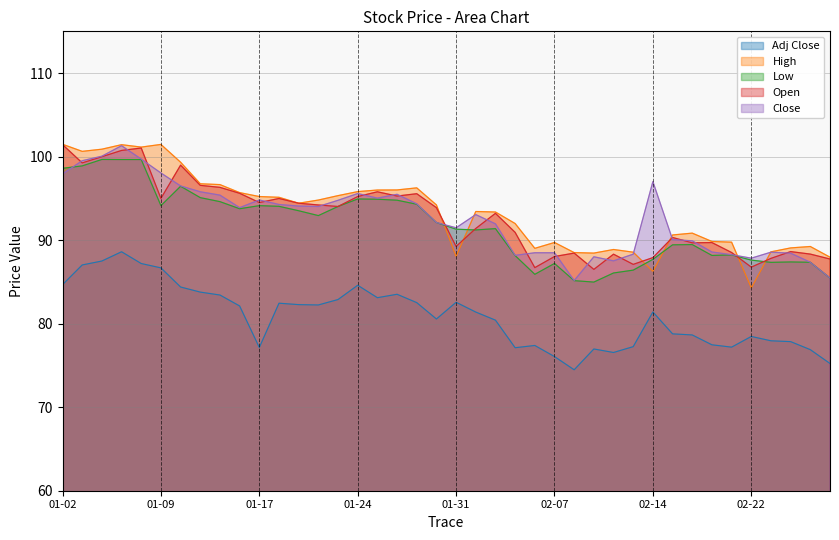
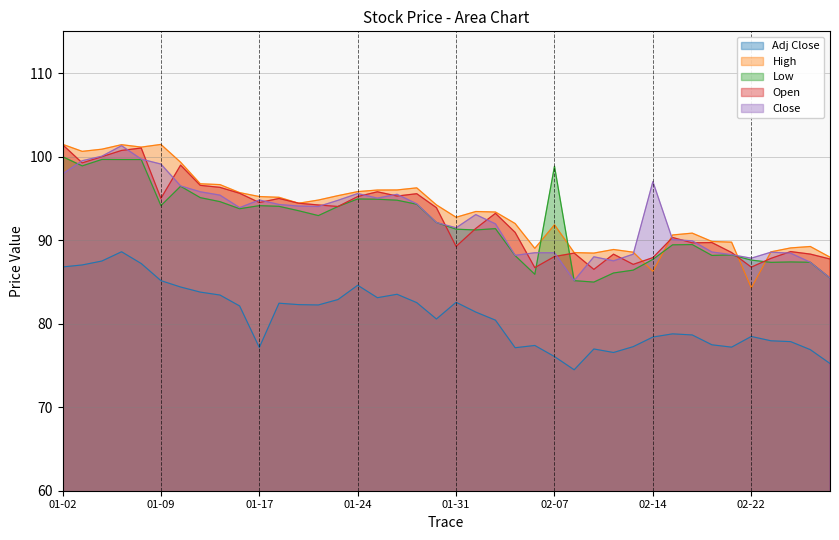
Adj Close, 01-02: 85 -> 87
Low, 01-02: 99 -> 100
Adj Close, 01-09: 87 -> 85
Close, 01-09: 98 -> 99
High, 01-31: 88 -> 93
High, 02-07: 90 -> 92
Low, 02-07: 87 -> 99
Adj Close, 02-14: 81 -> 78
